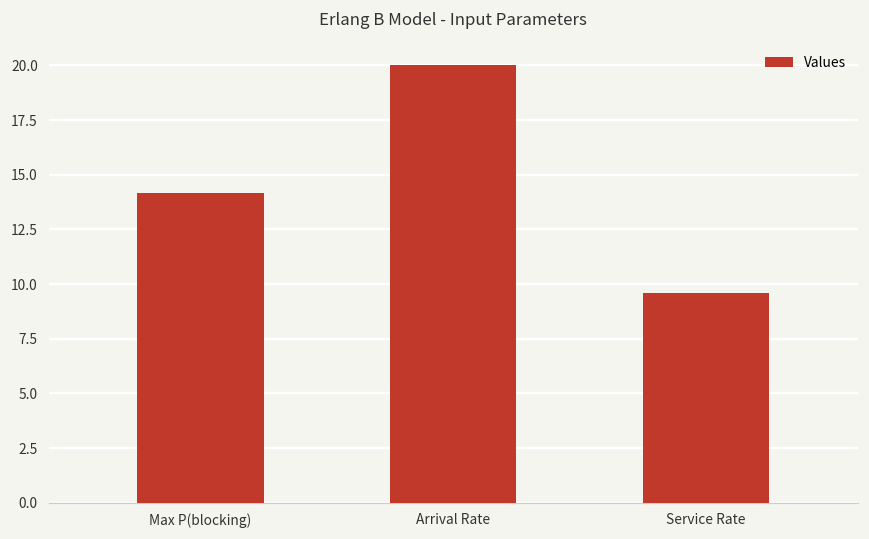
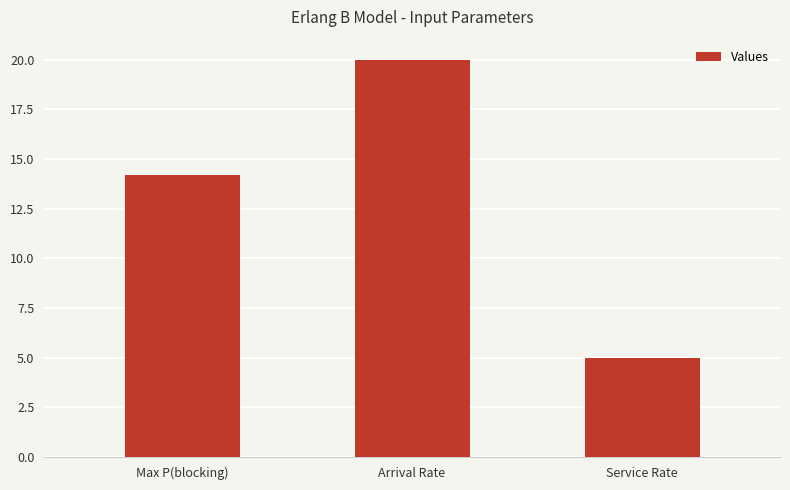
Service Rate: 9.6 -> 5.0
